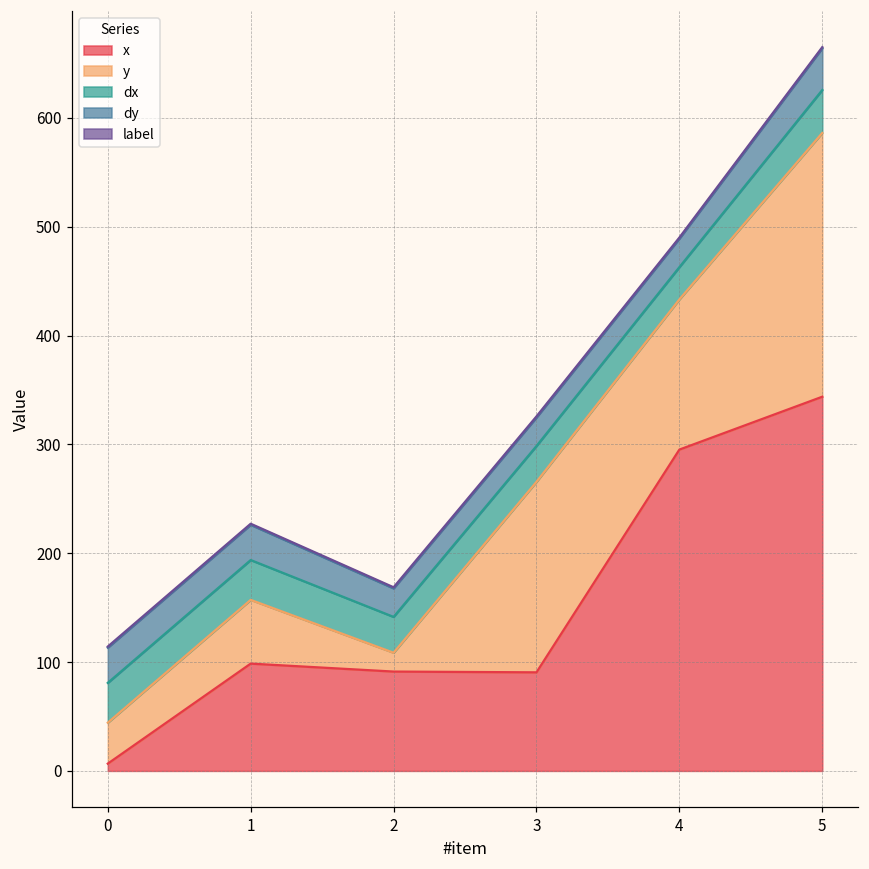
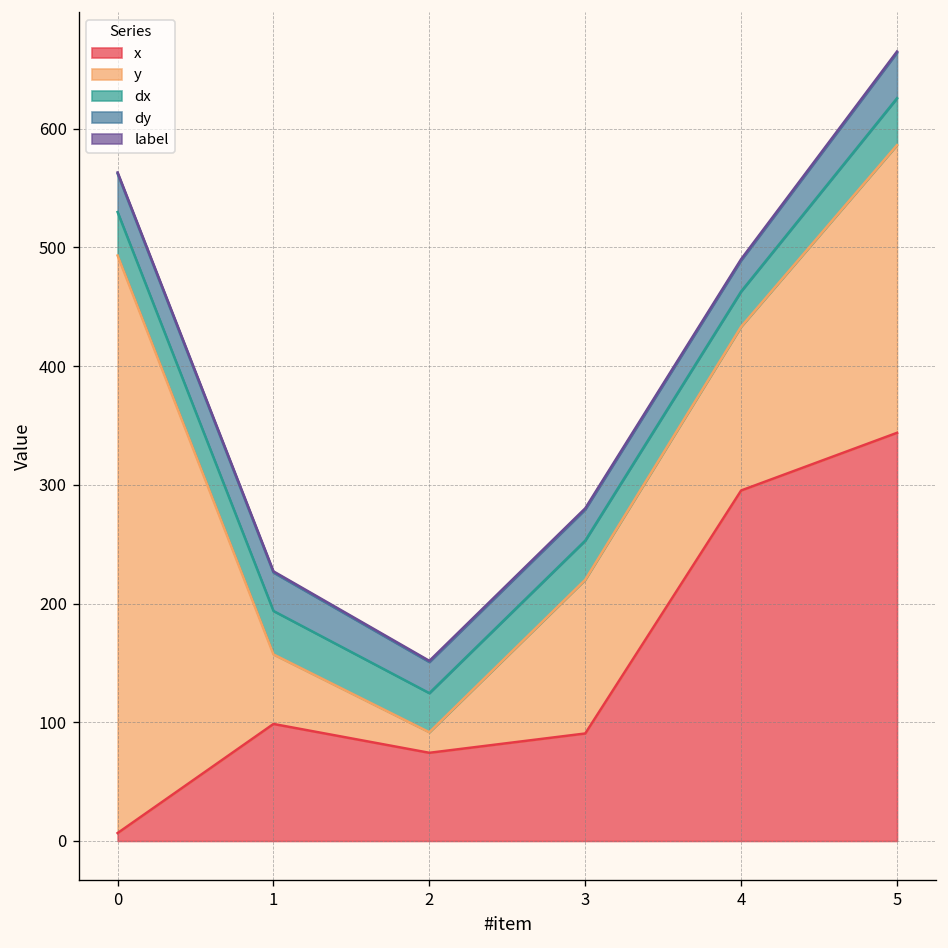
y, 0: 40 -> 490
x, 2: 90 -> 70
y, 3: 180 -> 130
